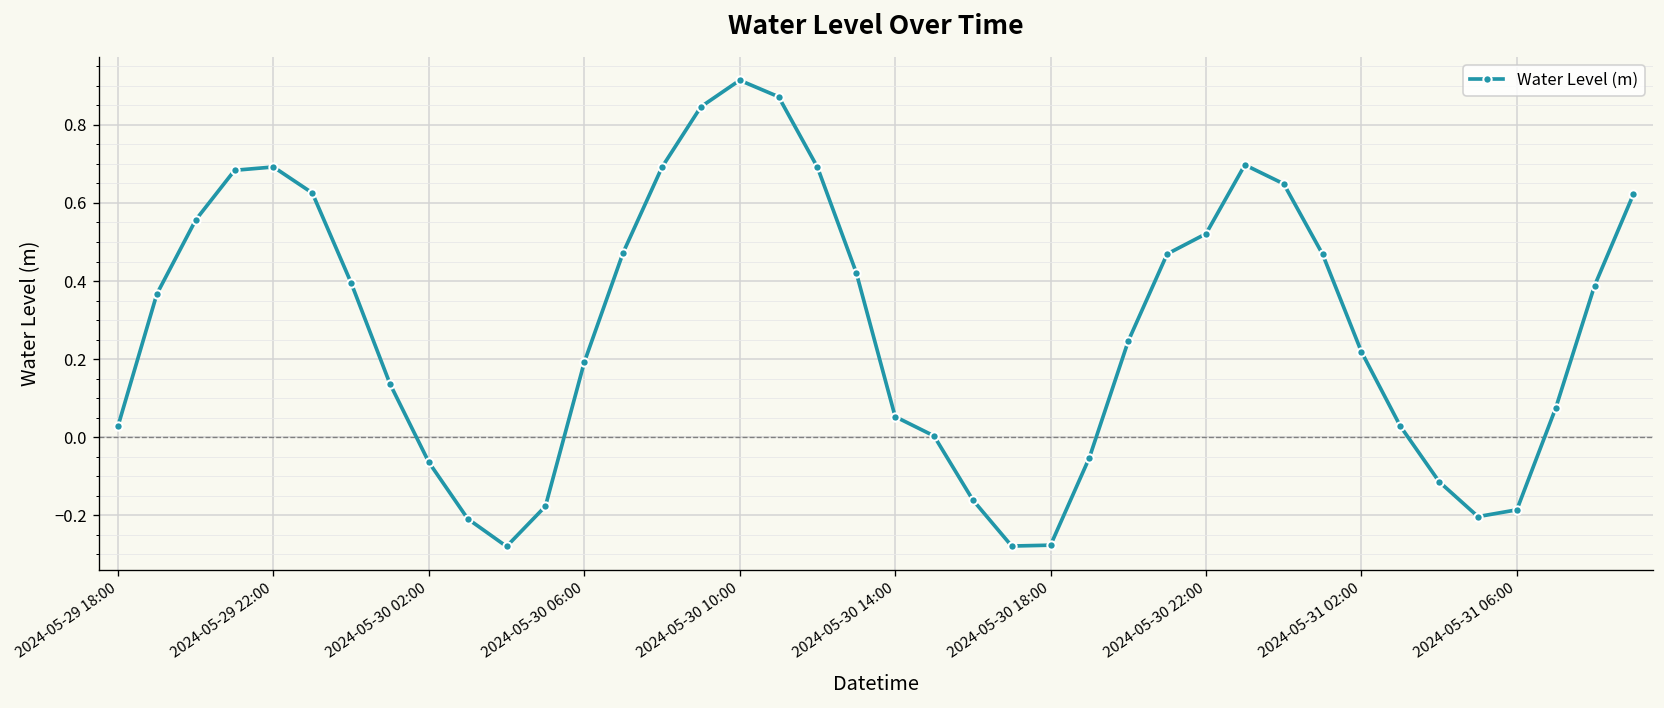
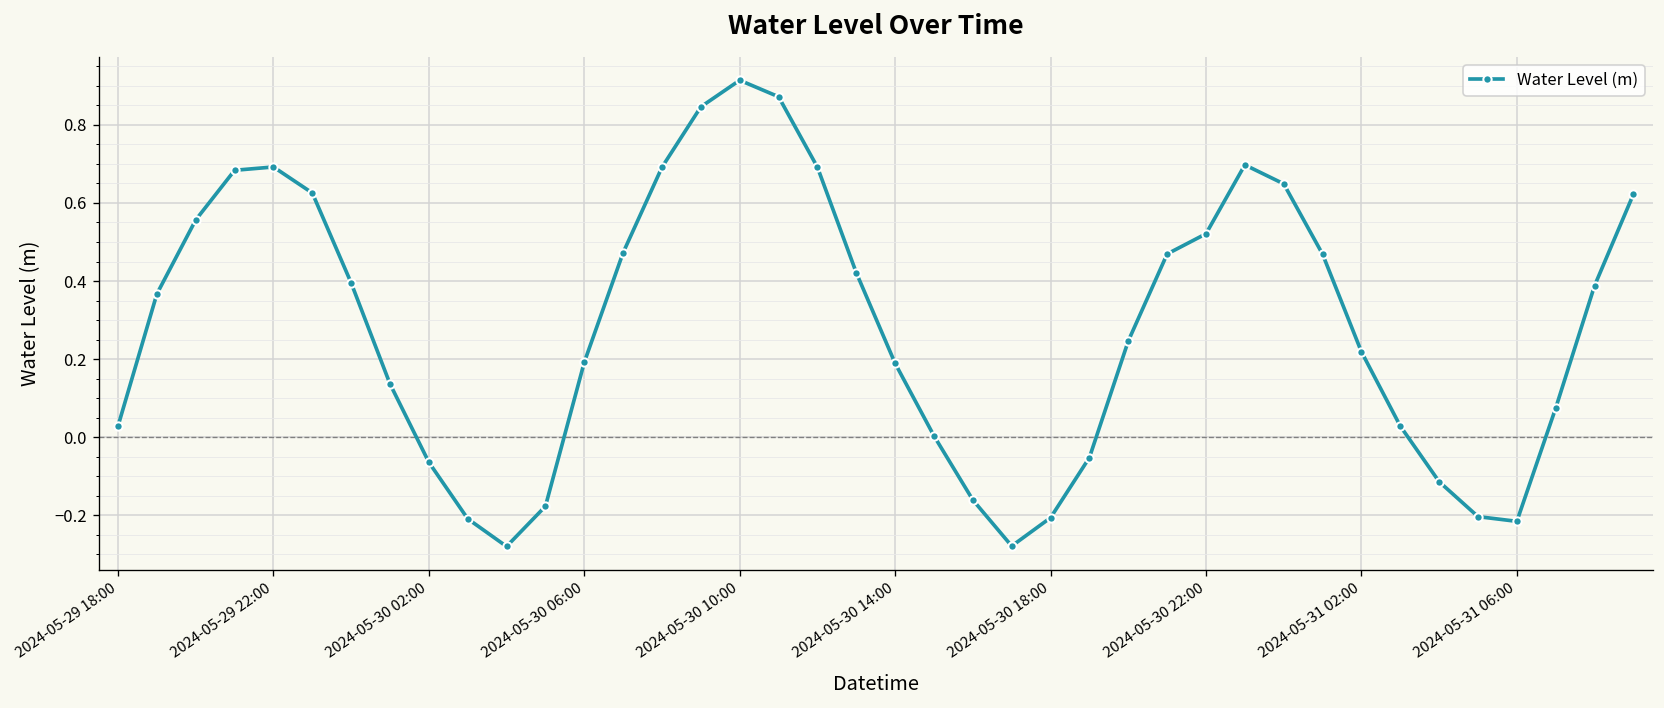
2024-05-30 14:00: 0.05 -> 0.19
2024-05-30 18:00: -0.28 -> -0.21
2024-05-31 06:00: -0.19 -> -0.22
